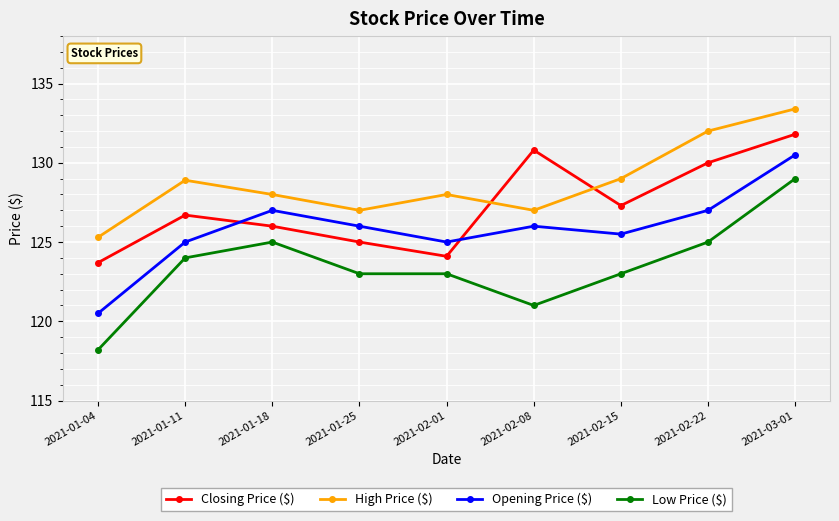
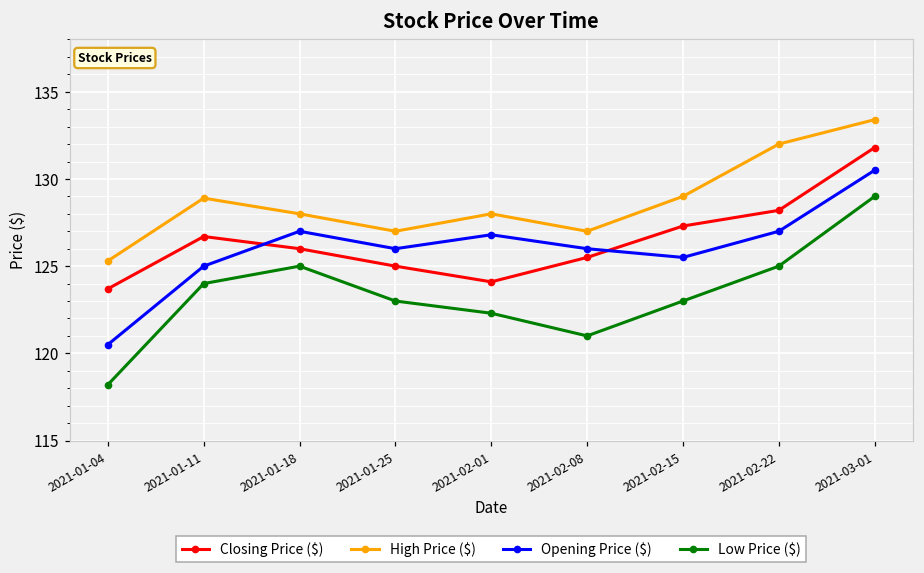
Opening Price ($), 2021-02-01: 125.0 -> 126.8
Low Price ($), 2021-02-01: 123.0 -> 122.3
Closing Price ($), 2021-02-08: 130.8 -> 125.5
Closing Price ($), 2021-02-22: 130.0 -> 128.2
